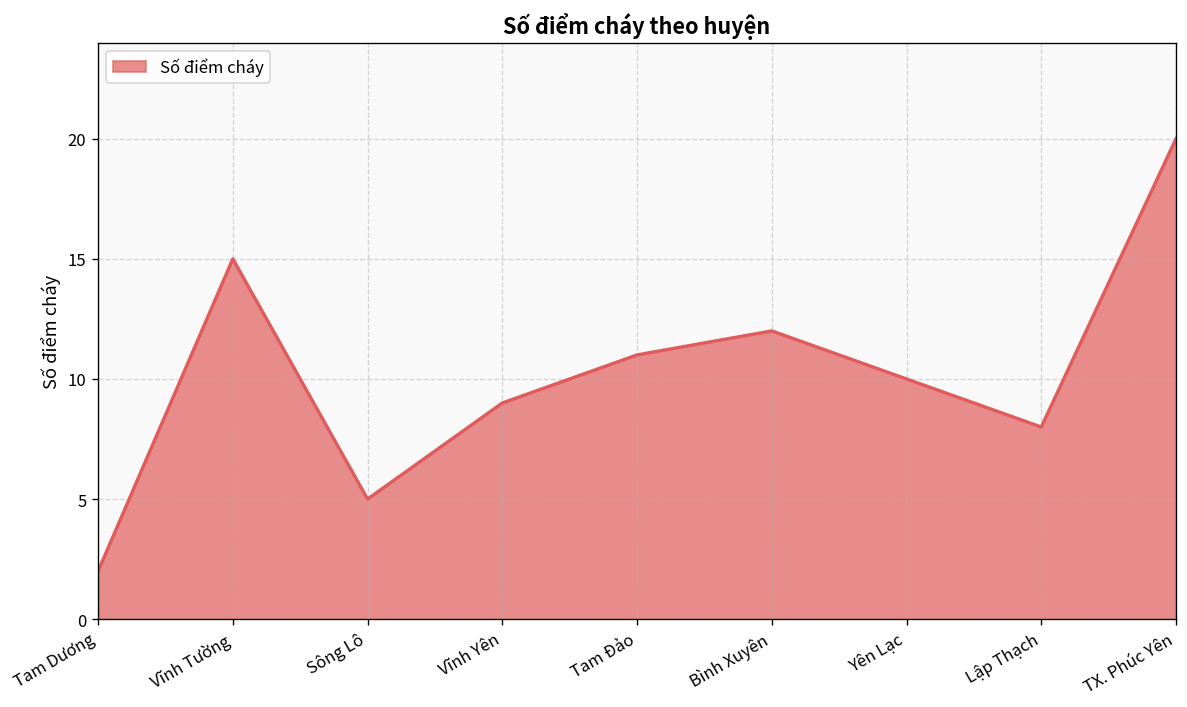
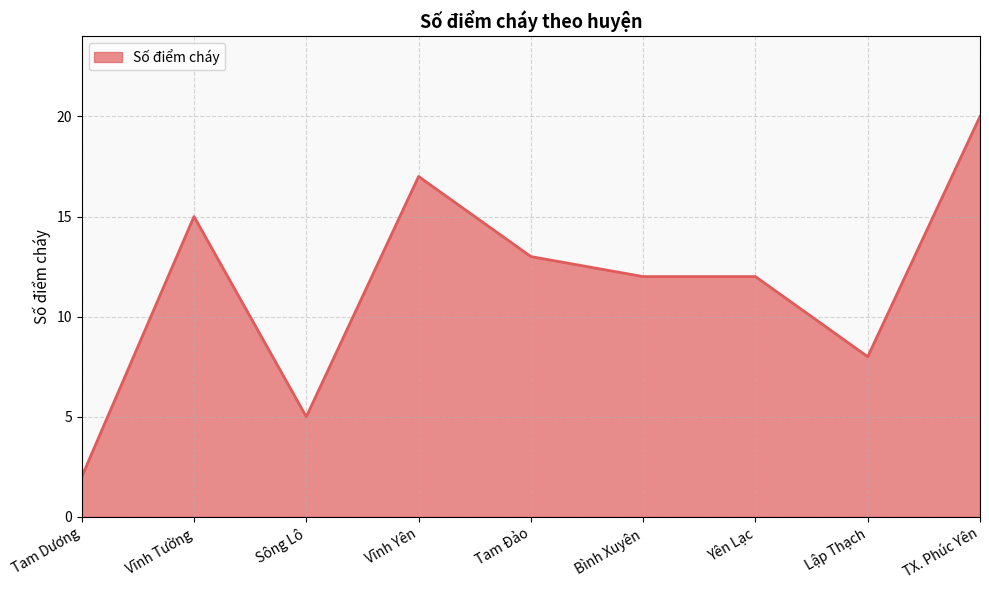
Vĩnh Yên: 9 -> 17
Tam Đảo: 11 -> 13
Yên Lạc: 10 -> 12
